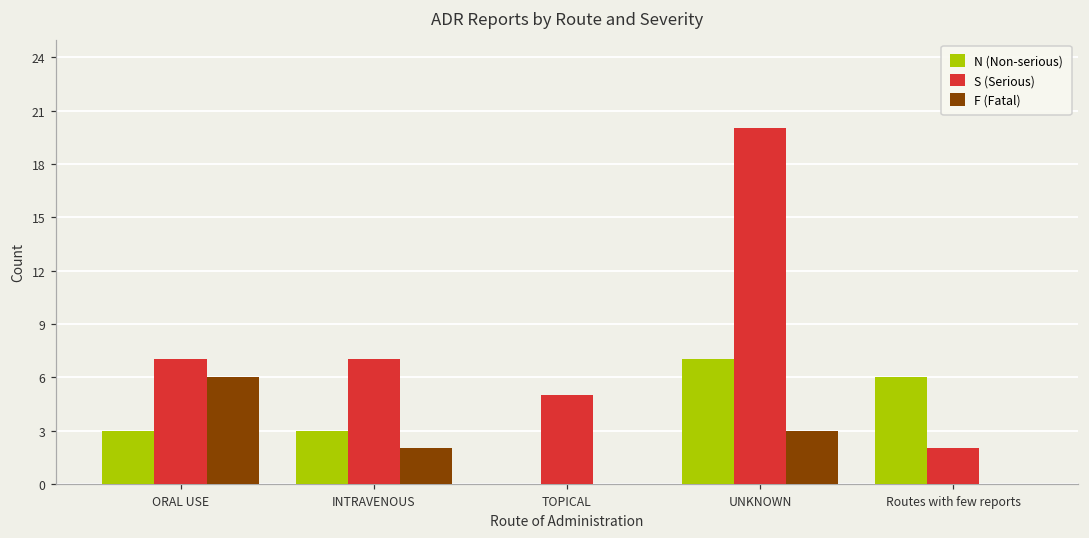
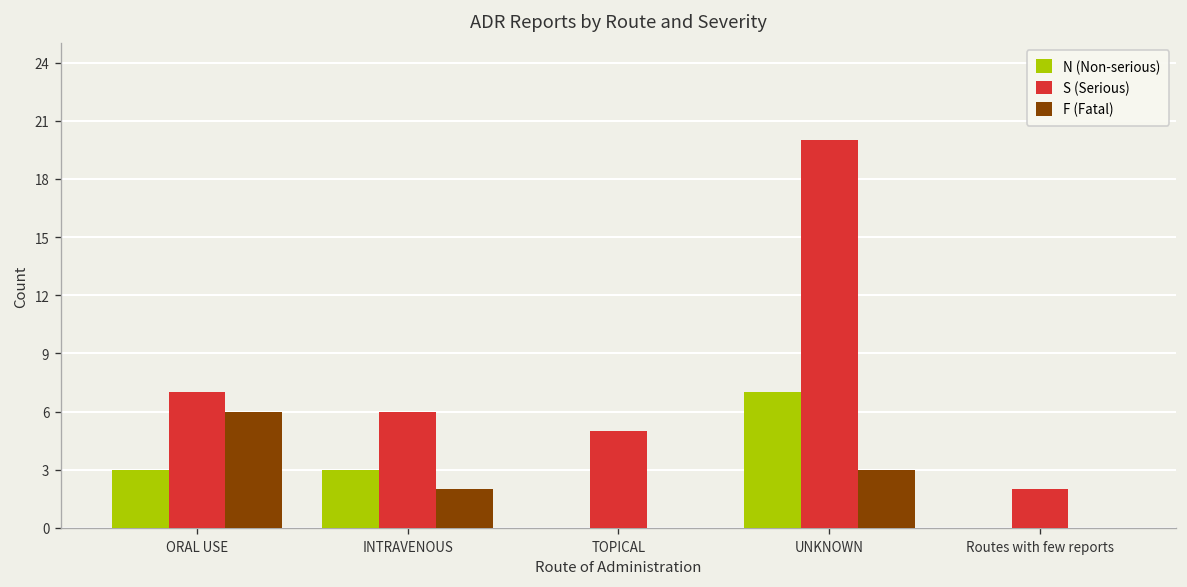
S (Serious), INTRAVENOUS: 7 -> 6
N (Non-serious), Routes with few reports: 6 -> 0
